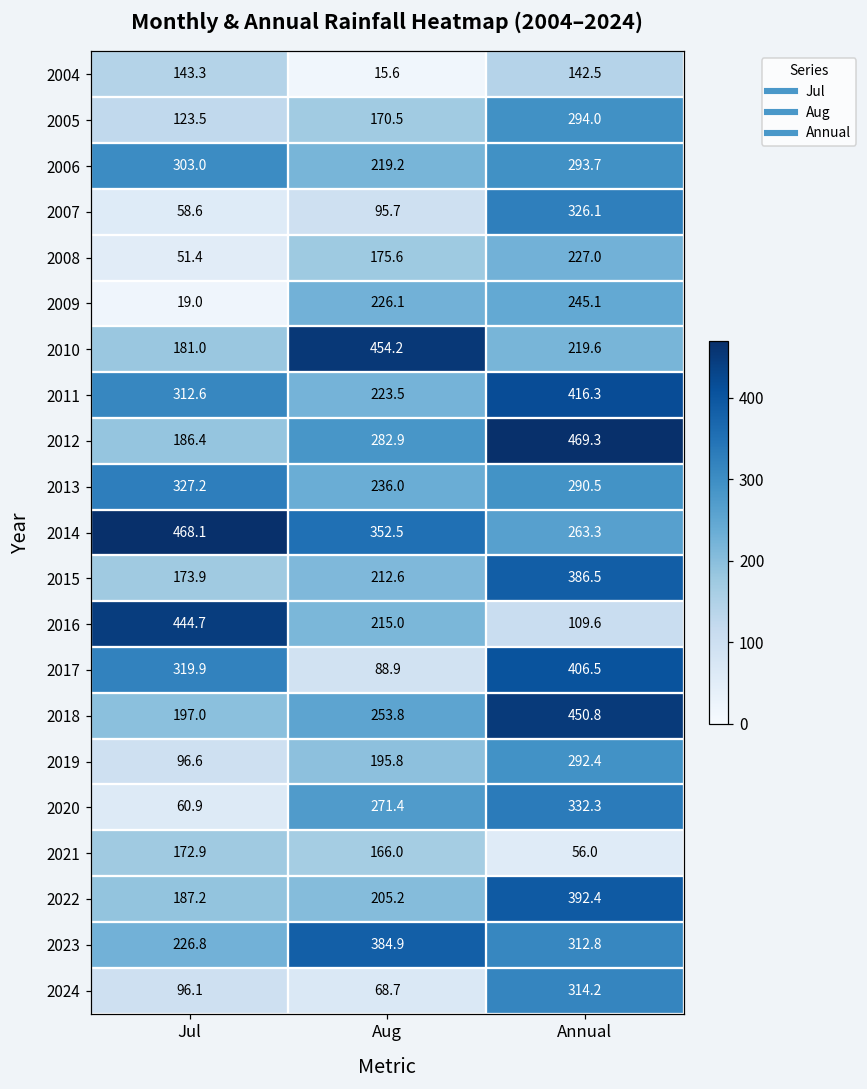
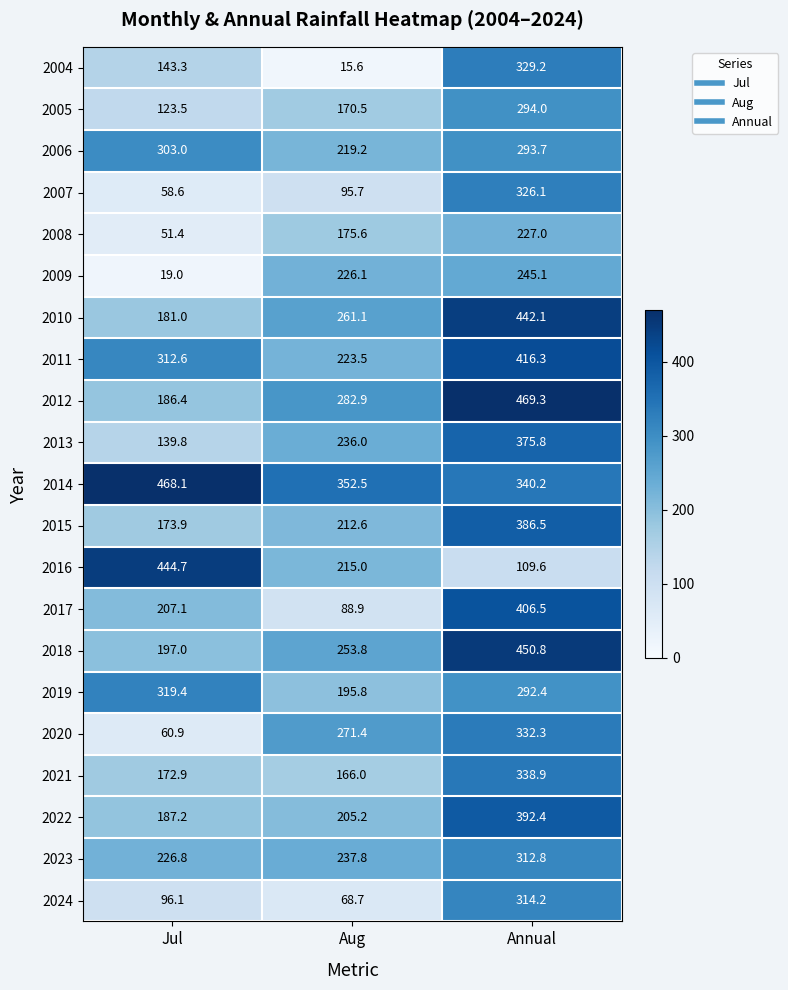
2004, Annual: 142.5 -> 329.2
2010, Aug: 454.2 -> 261.1
2010, Annual: 219.6 -> 442.1
2013, Jul: 327.2 -> 139.8
2013, Annual: 290.5 -> 375.8
2014, Annual: 263.3 -> 340.2
2017, Jul: 319.9 -> 207.1
2019, Jul: 96.6 -> 319.4
2021, Annual: 56.0 -> 338.9
2023, Aug: 384.9 -> 237.8
